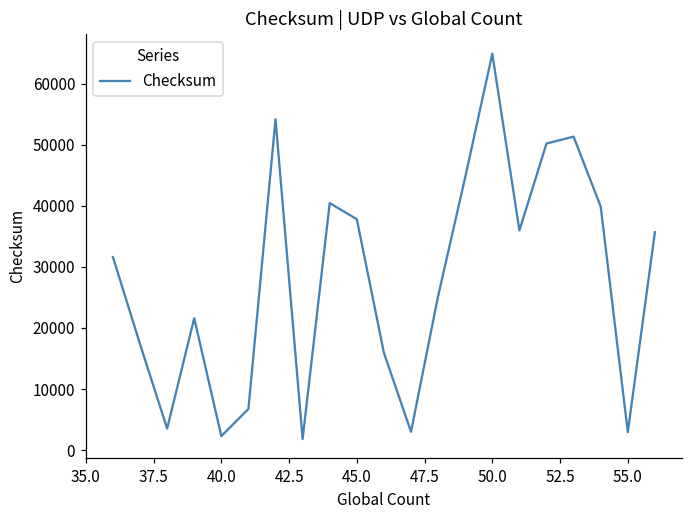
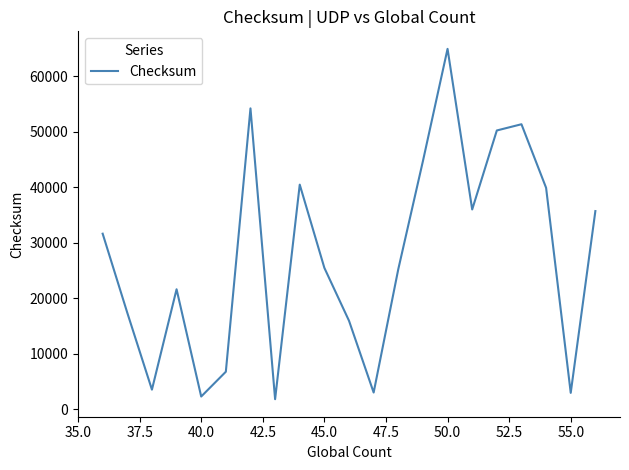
45.0: 38000 -> 25000
